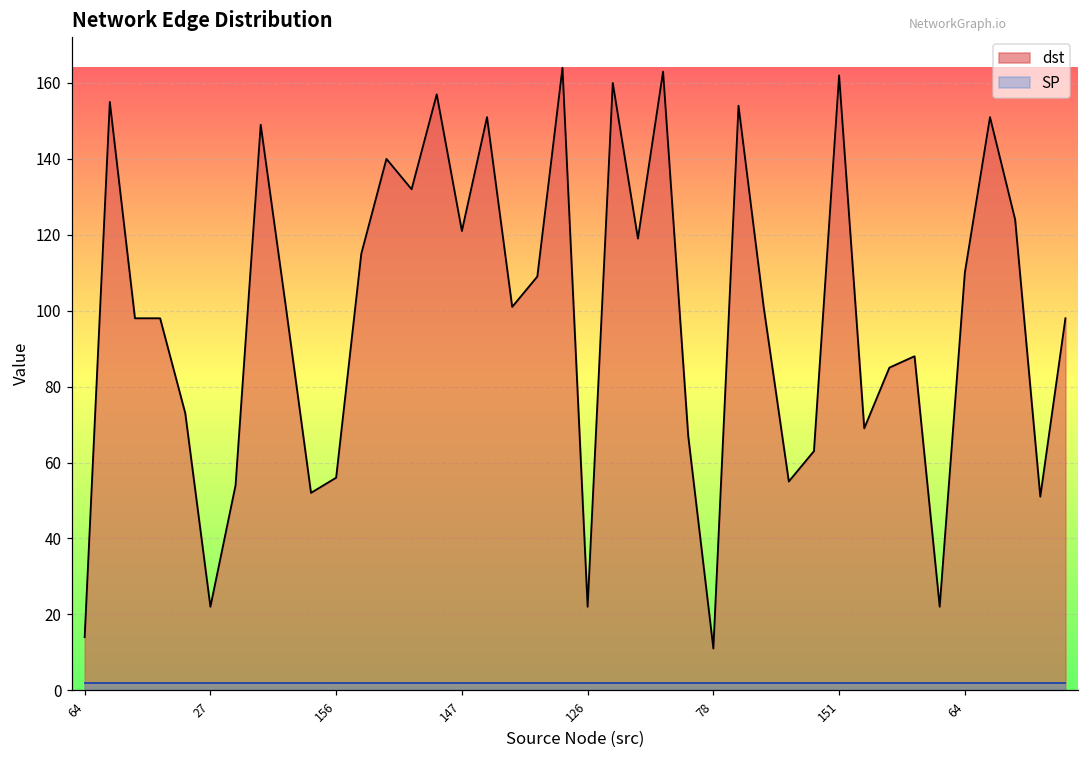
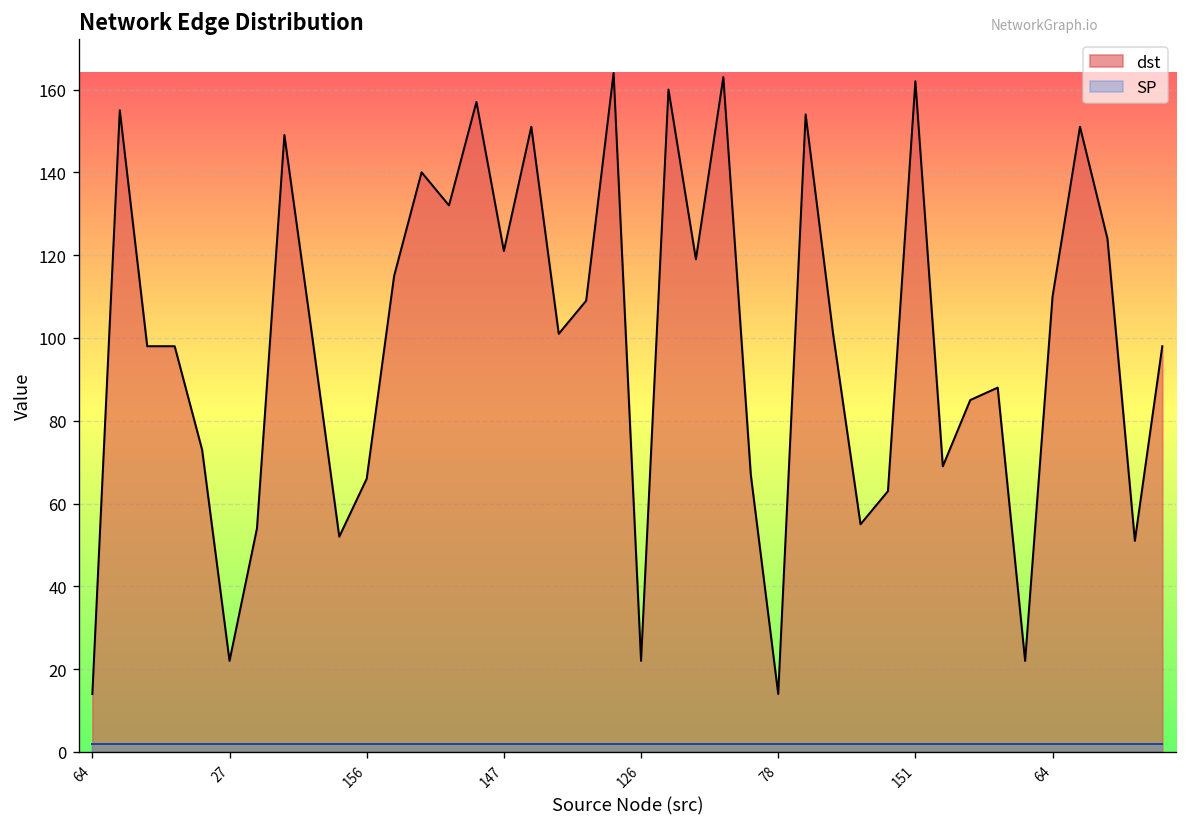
dst, 156: 56 -> 66
dst, 78: 11 -> 14
